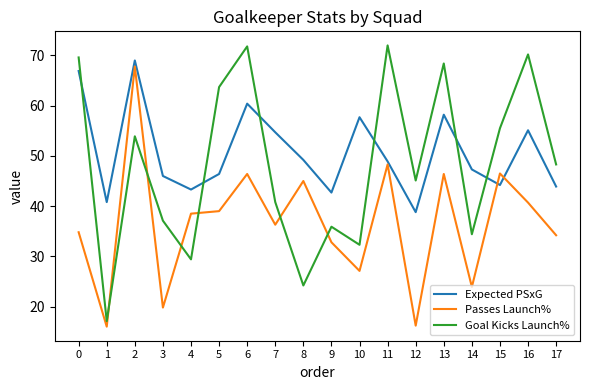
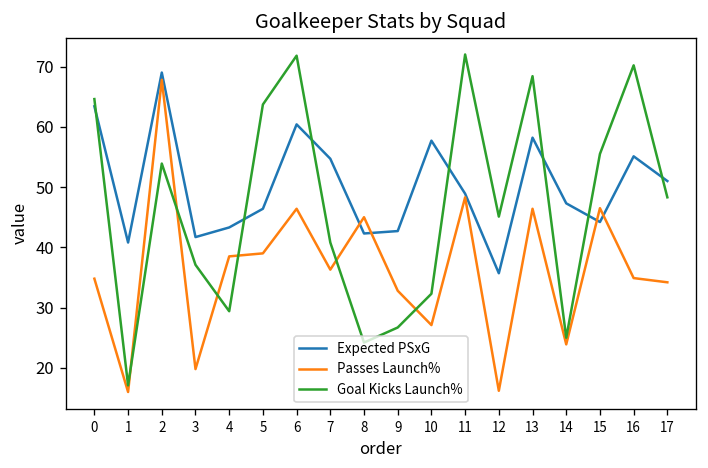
Expected PSxG, 0: 67 -> 63
Goal Kicks Launch%, 0: 70 -> 65
Expected PSxG, 3: 46 -> 42
Expected PSxG, 8: 49 -> 42
Goal Kicks Launch%, 9: 36 -> 27
Expected PSxG, 12: 39 -> 36
Goal Kicks Launch%, 14: 34 -> 25
Passes Launch%, 16: 41 -> 35
Expected PSxG, 17: 44 -> 51
